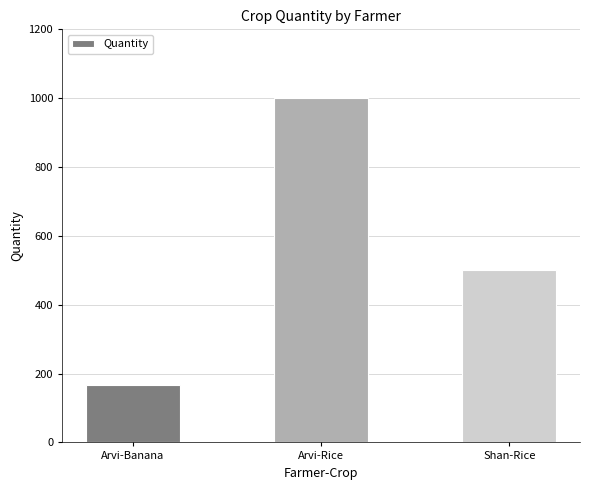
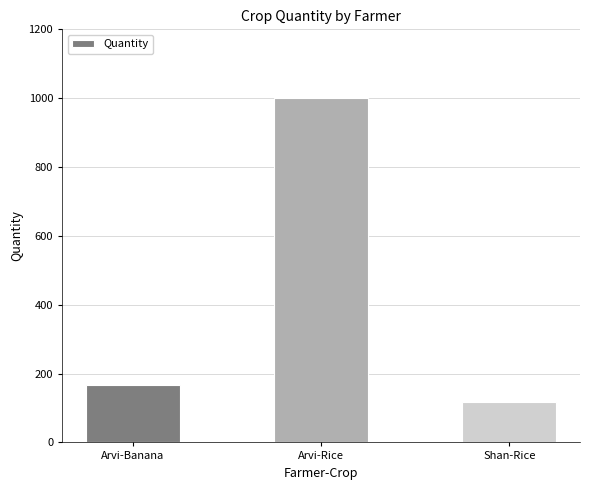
Shan-Rice: 500 -> 120
